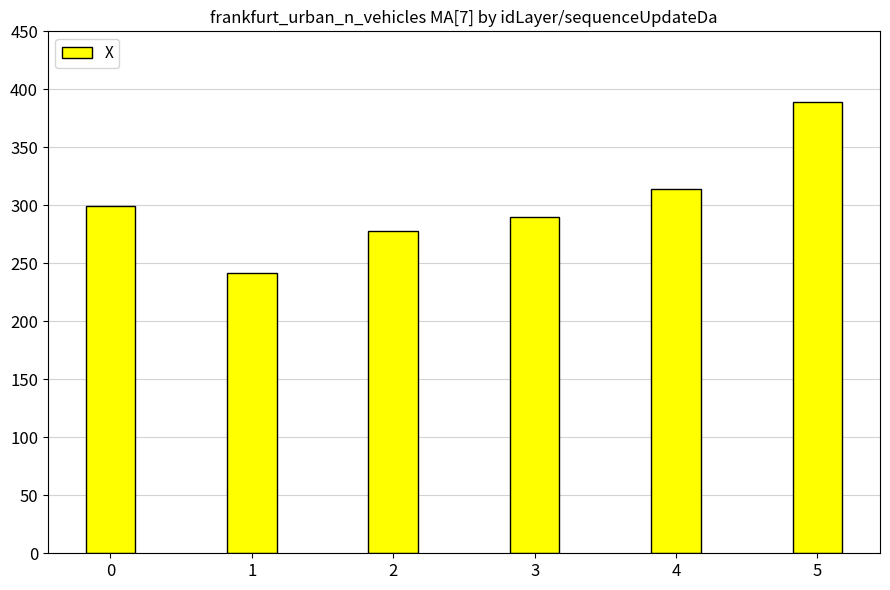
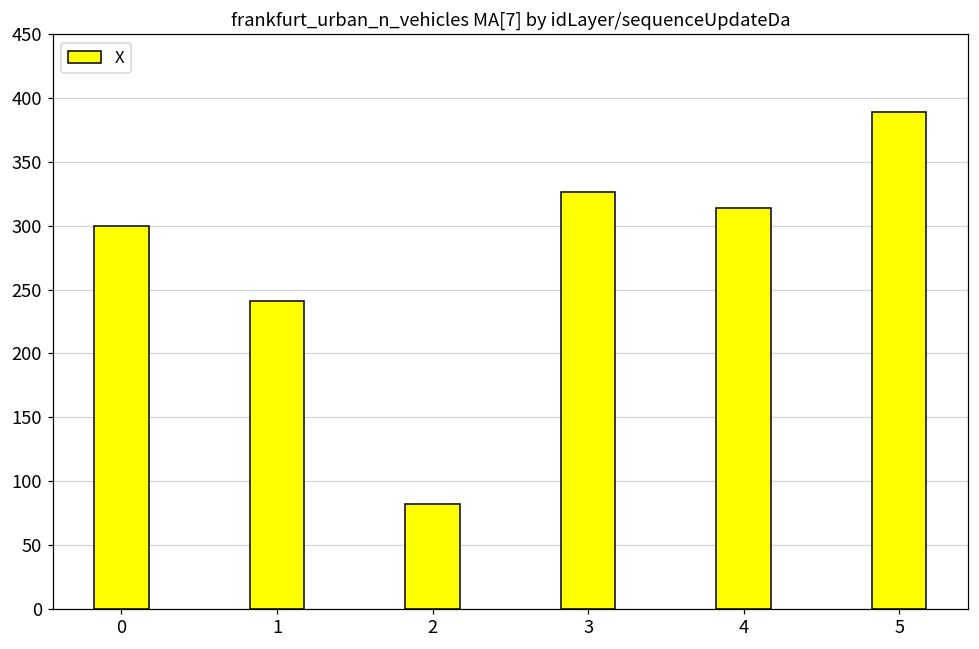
2: 278 -> 82
3: 290 -> 326
